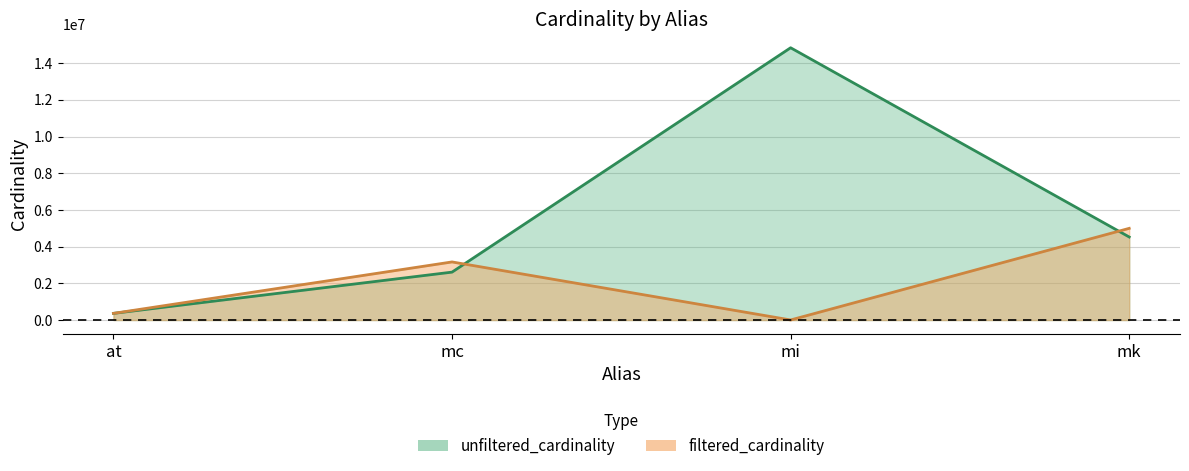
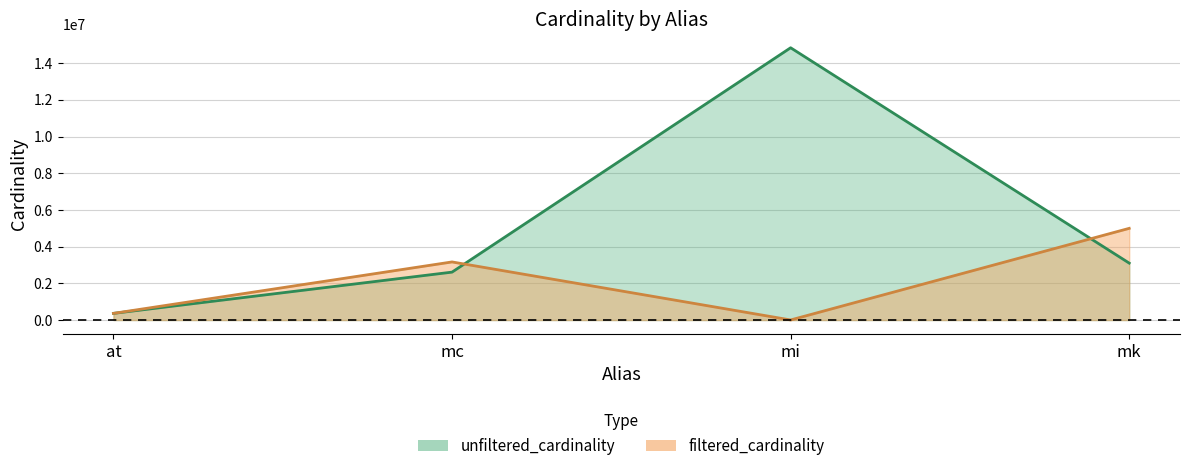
unfiltered_cardinality, mk: 4500000 -> 3100000
